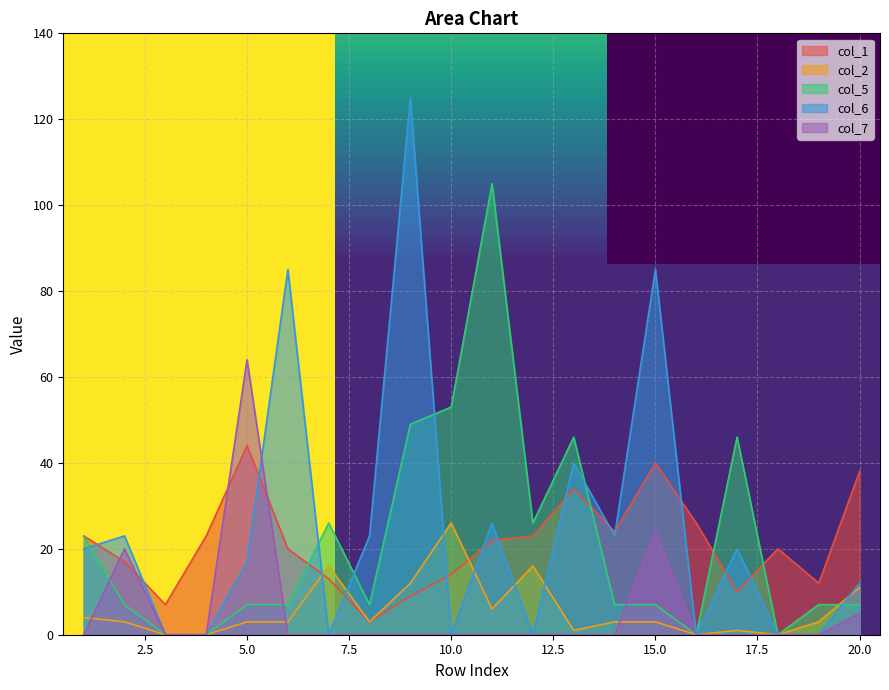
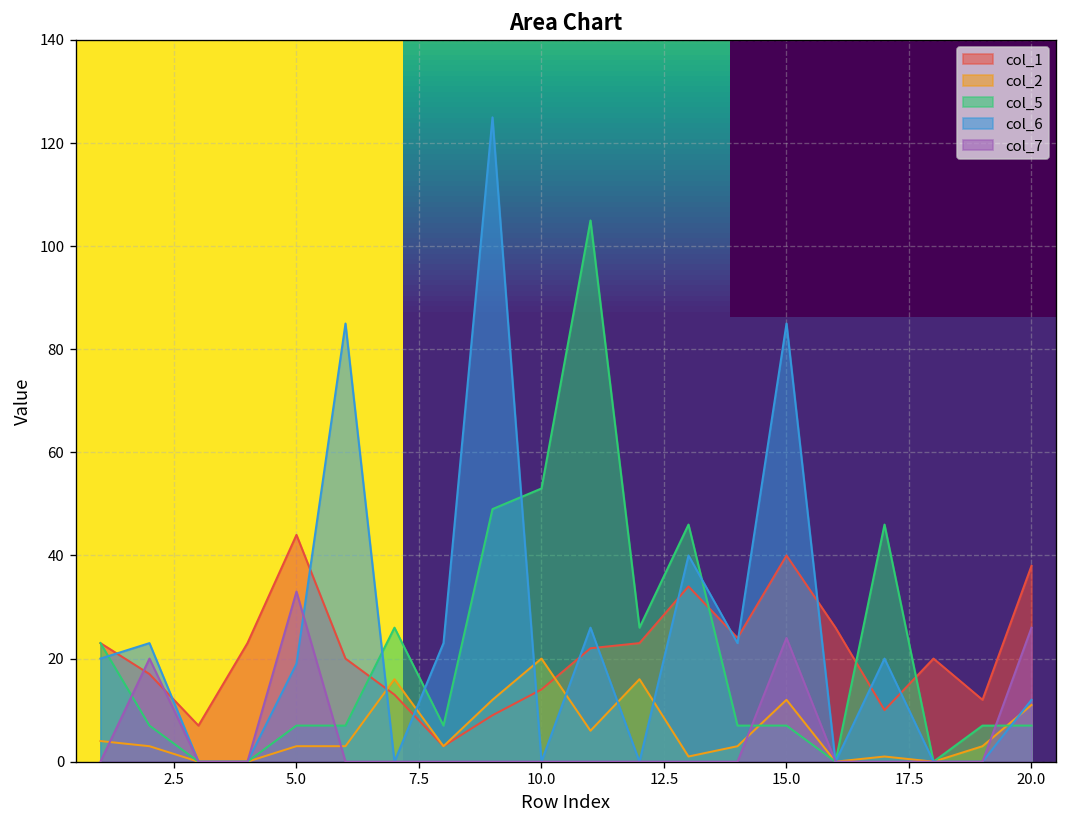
col_6, 5.0: 17 -> 19
col_7, 5.0: 64 -> 33
col_2, 10.0: 26 -> 20
col_2, 15.0: 3 -> 12
col_7, 20.0: 5 -> 26
